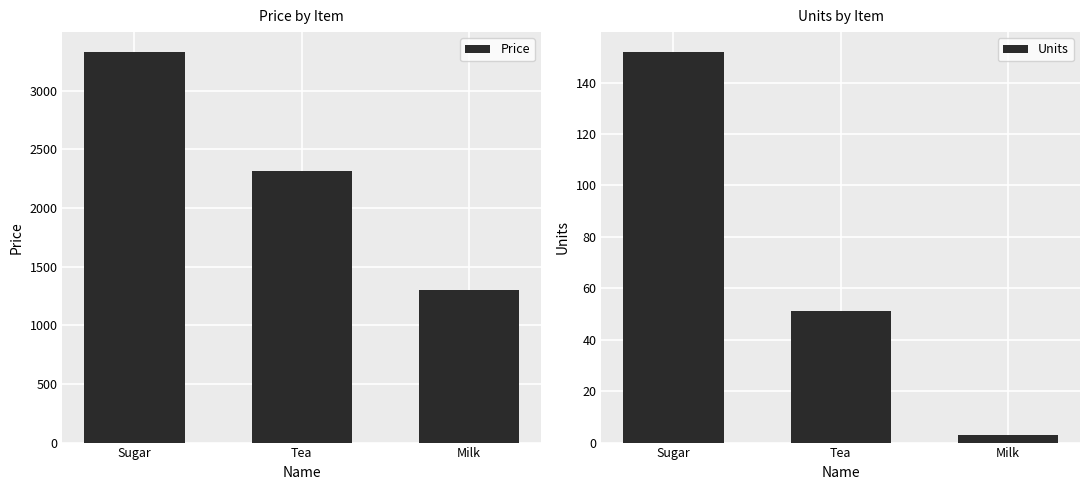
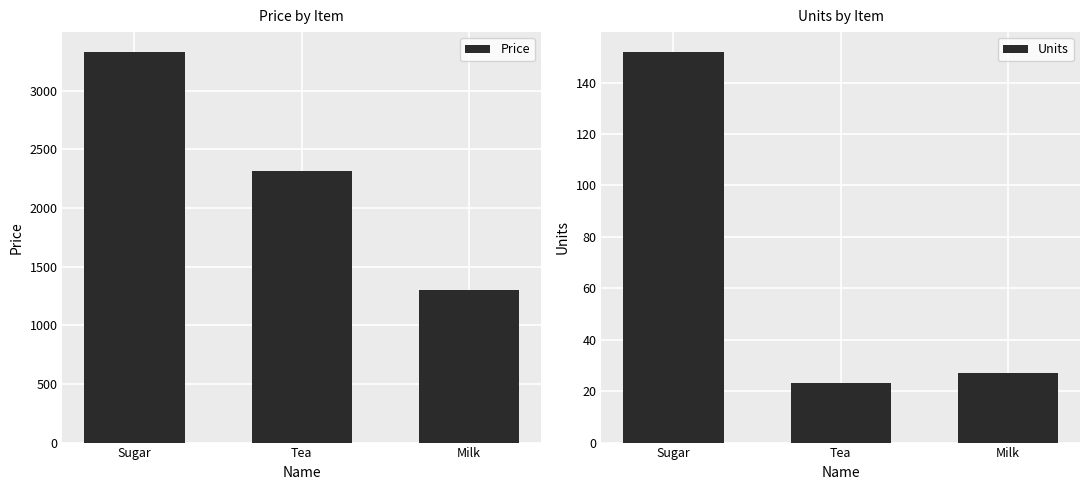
Units by Item, Tea: 51 -> 23
Units by Item, Milk: 3 -> 27
